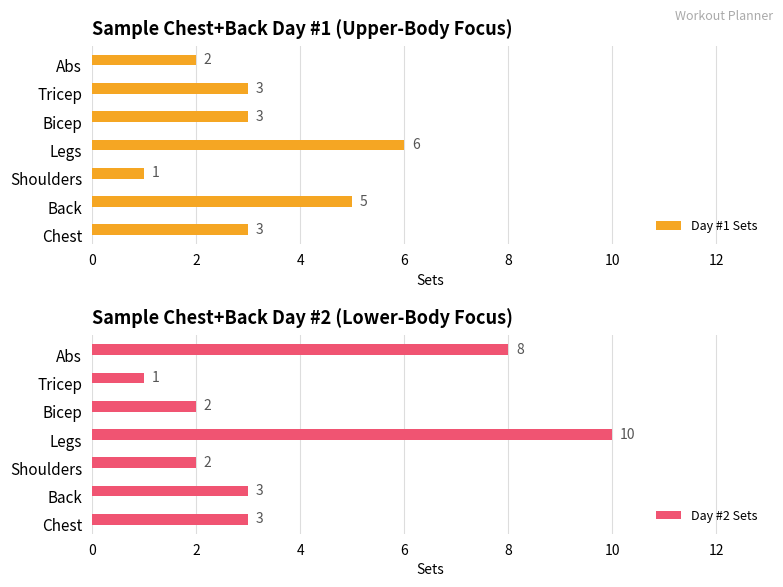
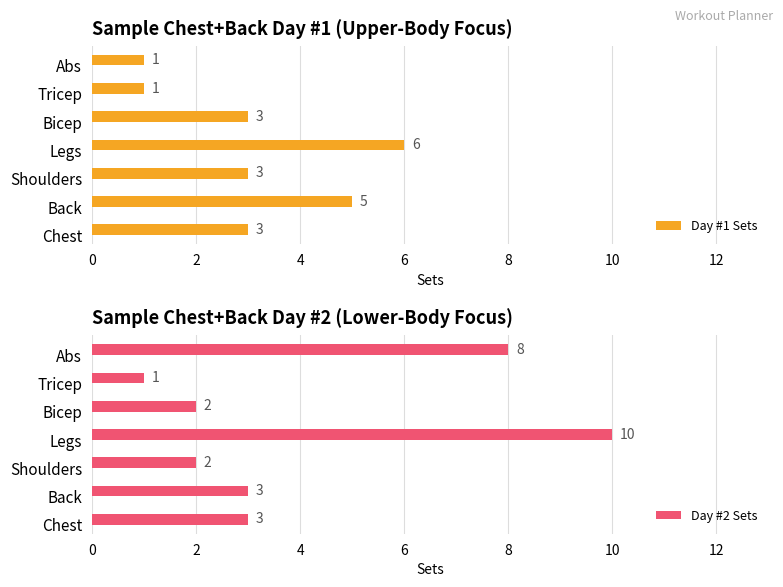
Sample Chest+Back Day #1 (Upper-Body Focus), Abs: 2 -> 1
Sample Chest+Back Day #1 (Upper-Body Focus), Tricep: 3 -> 1
Sample Chest+Back Day #1 (Upper-Body Focus), Shoulders: 1 -> 3
